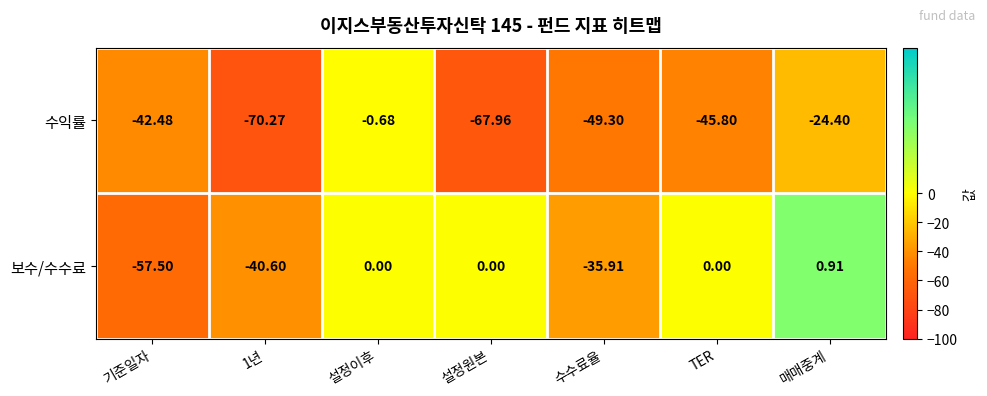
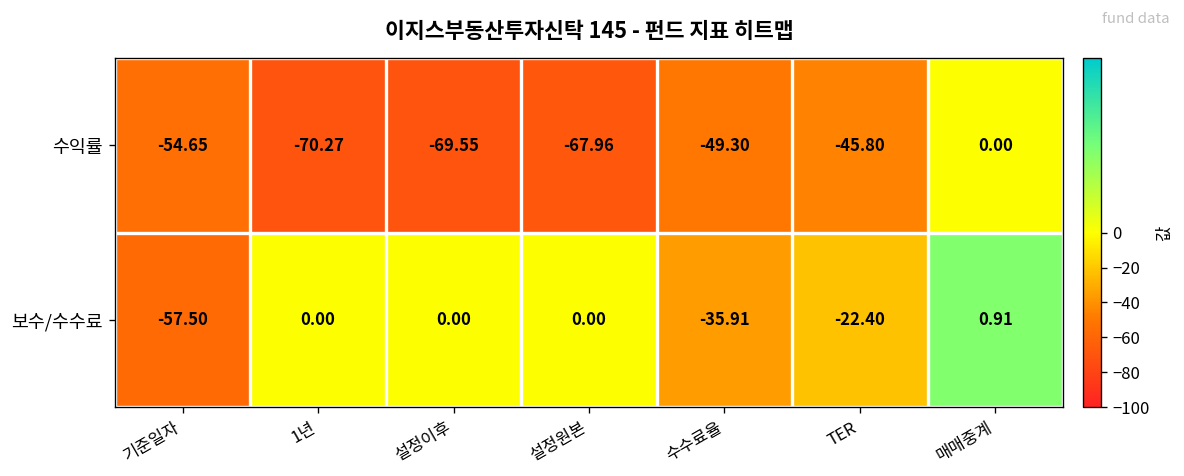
수익률, 기준일자: -42.48 -> -54.65
수익률, 설정이후: -0.68 -> -69.55
수익률, 매매중계: -24.40 -> 0.00
보수/수수료, 1년: -40.60 -> 0.00
보수/수수료, TER: 0.00 -> -22.40
